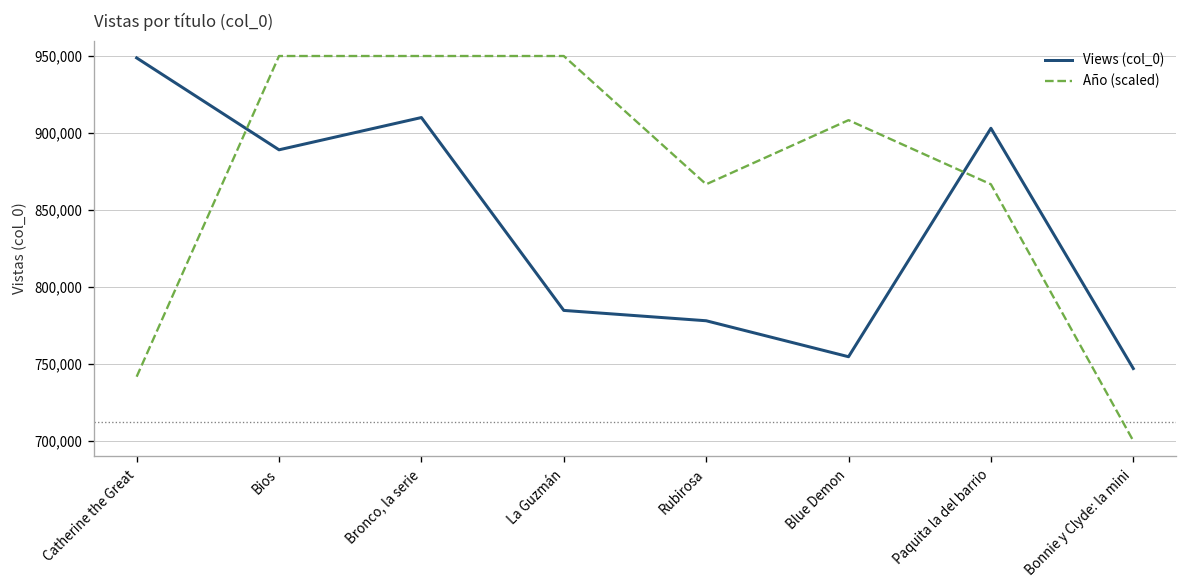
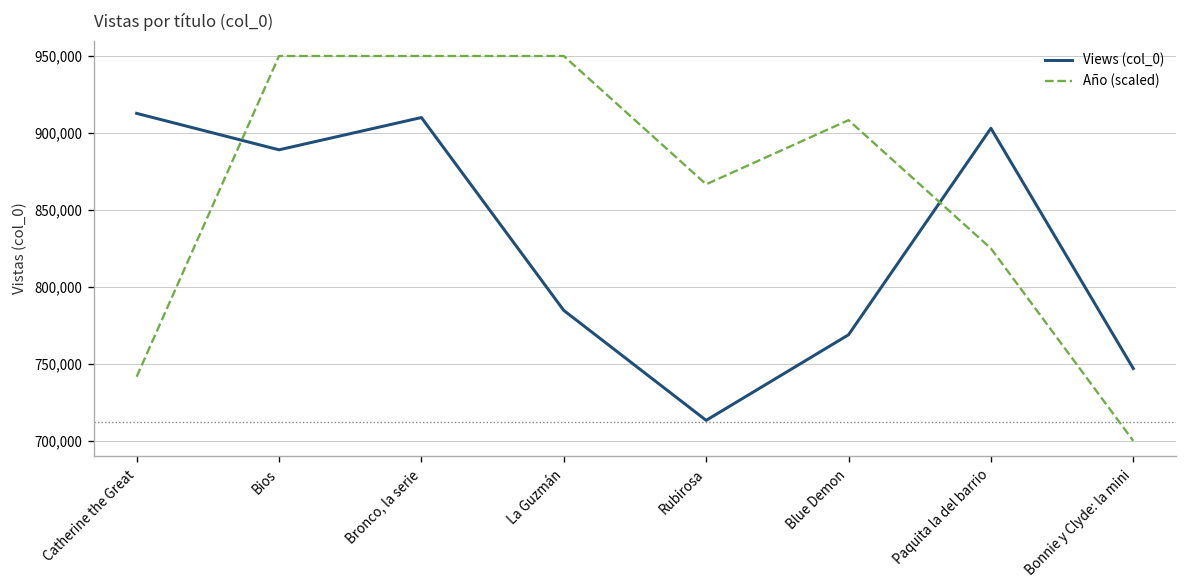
Views (col_0), Catherine the Great: 949,000 -> 913,000
Views (col_0), Rubirosa: 778,000 -> 713,000
Views (col_0), Blue Demon: 755,000 -> 769,000
Año (scaled), Paquita la del barrio: 867,000 -> 825,000
